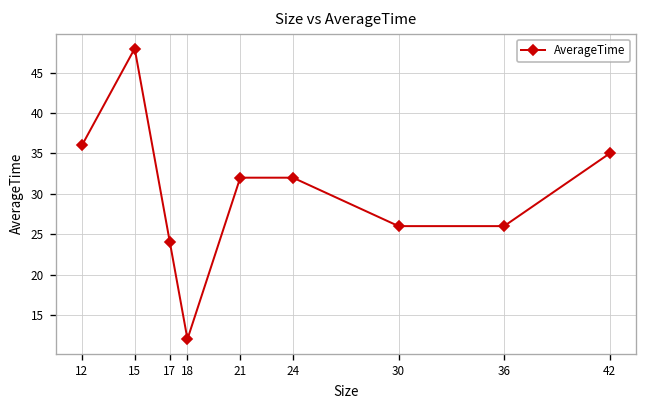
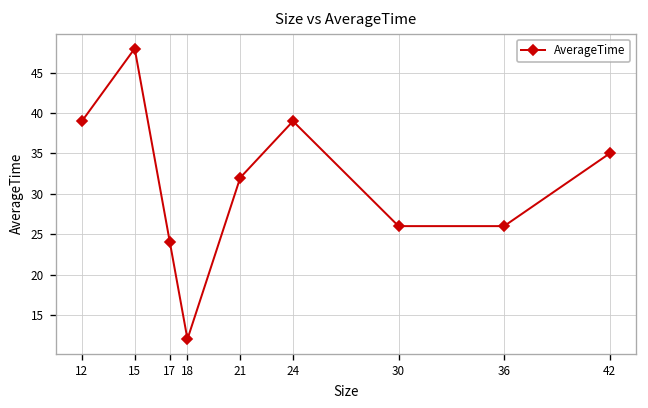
12: 36 -> 39
24: 32 -> 39
